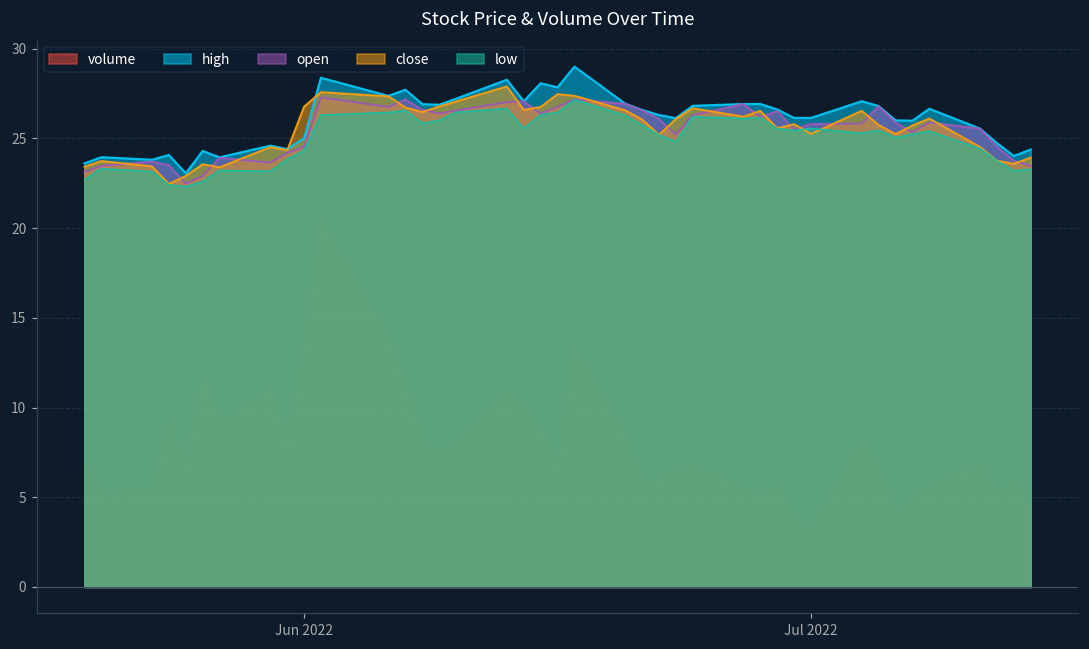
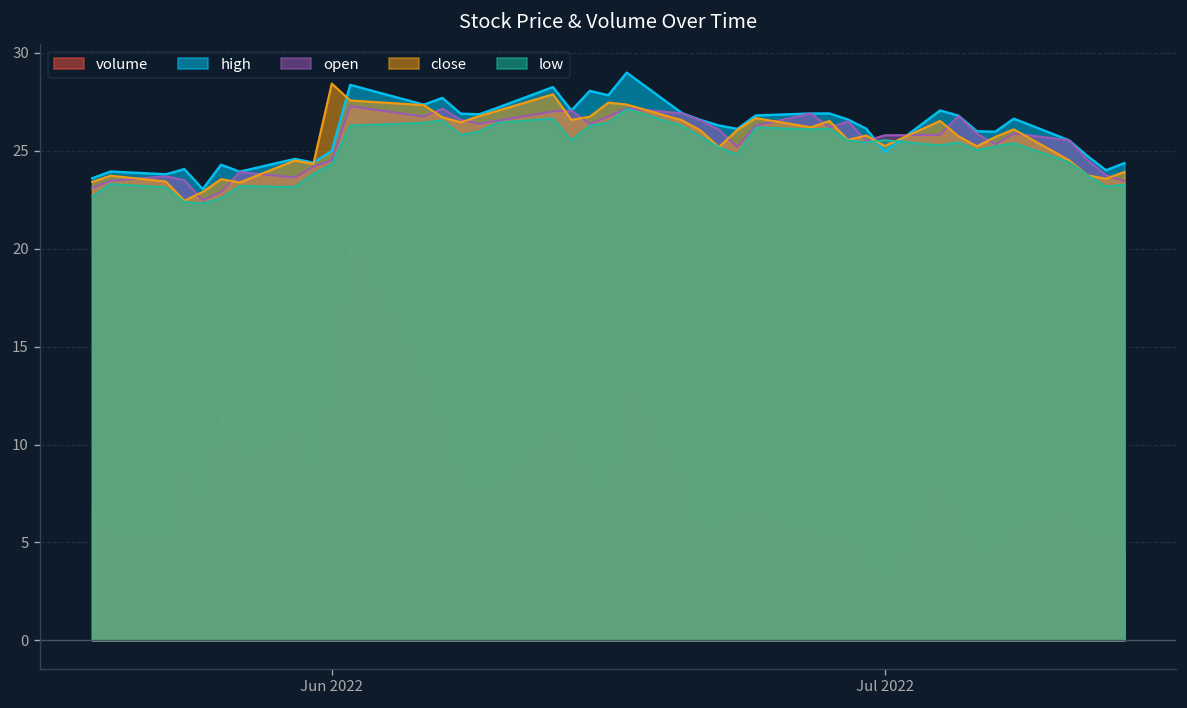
close, Jun 2022: 26.8 -> 28.4
high, Jul 2022: 26.1 -> 24.9
